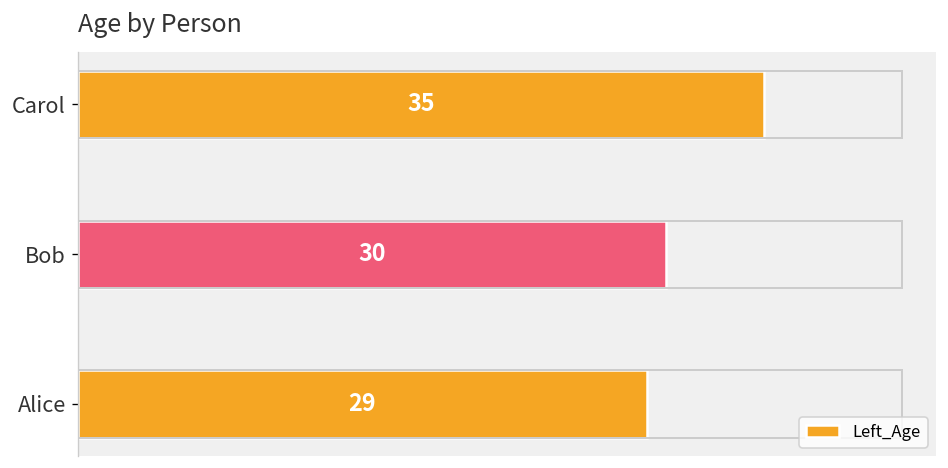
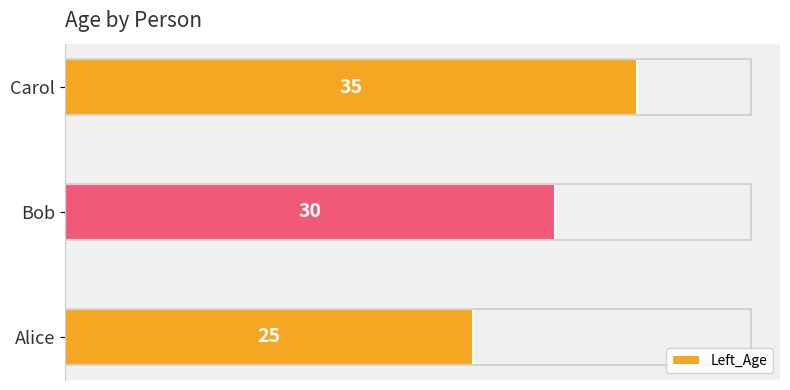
Alice: 29 -> 25
